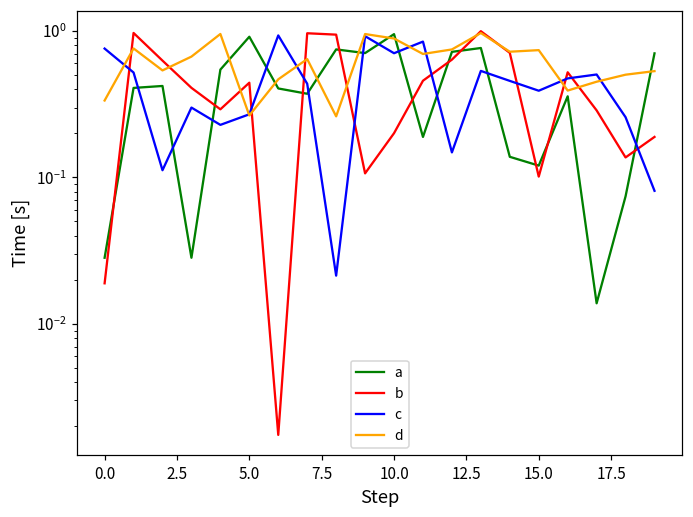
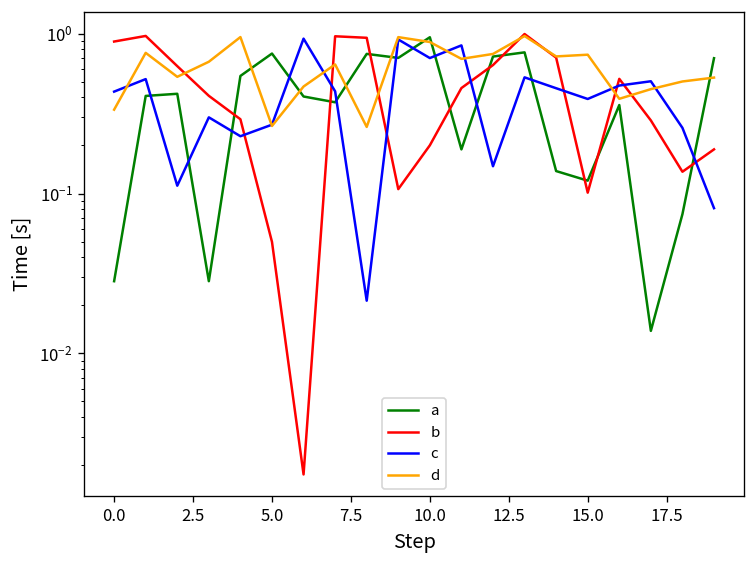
b, 0.0: 0.019 -> 0.9
c, 0.0: 0.8 -> 0.43
a, 5.0: 0.9 -> 0.8
b, 5.0: 0.44 -> 0.050
